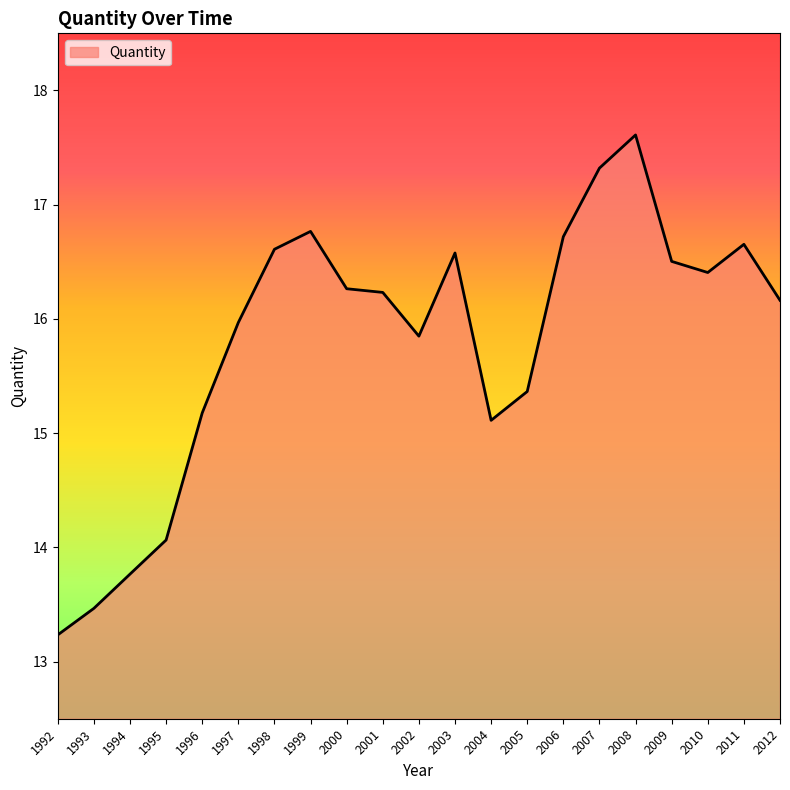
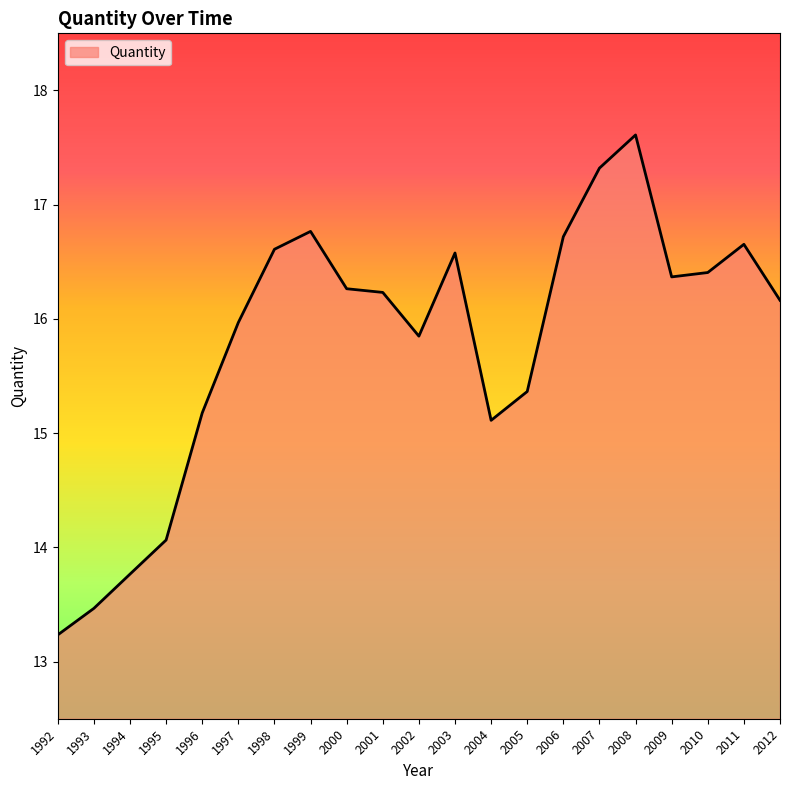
2009: 16.50 -> 16.37
